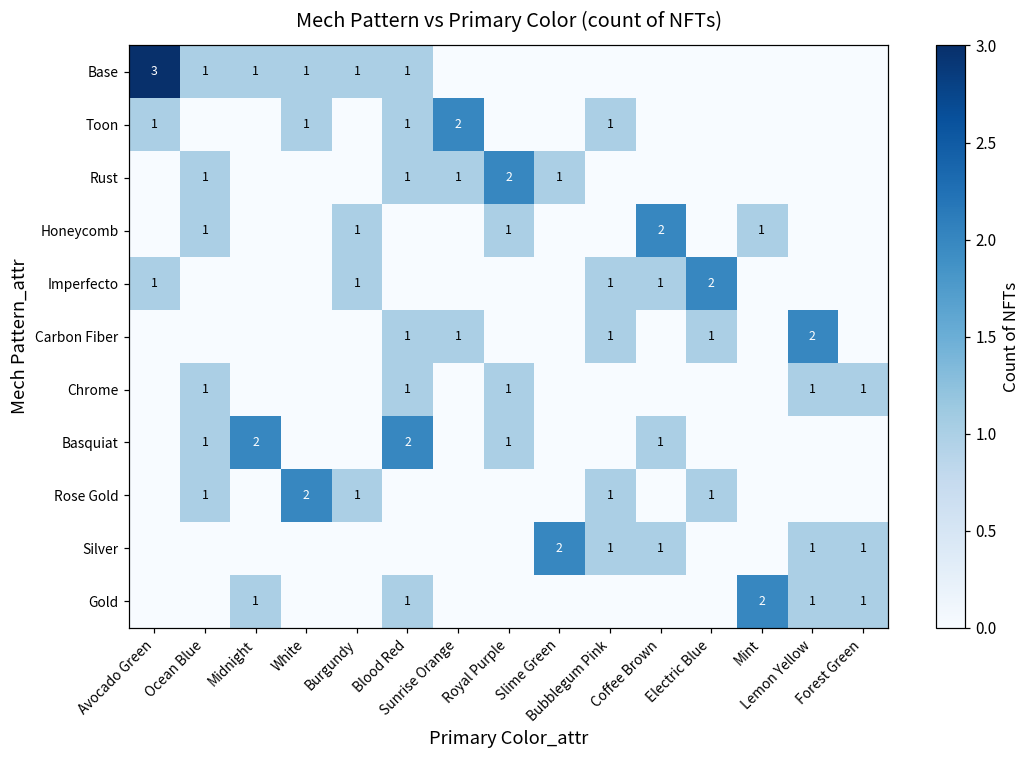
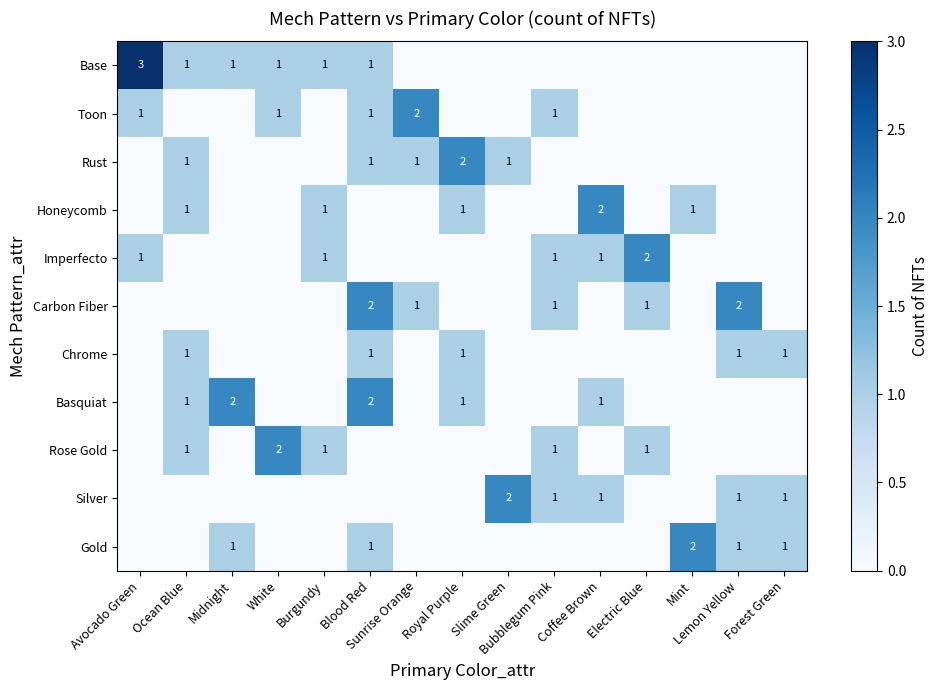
Carbon Fiber, Blood Red: 1 -> 2
